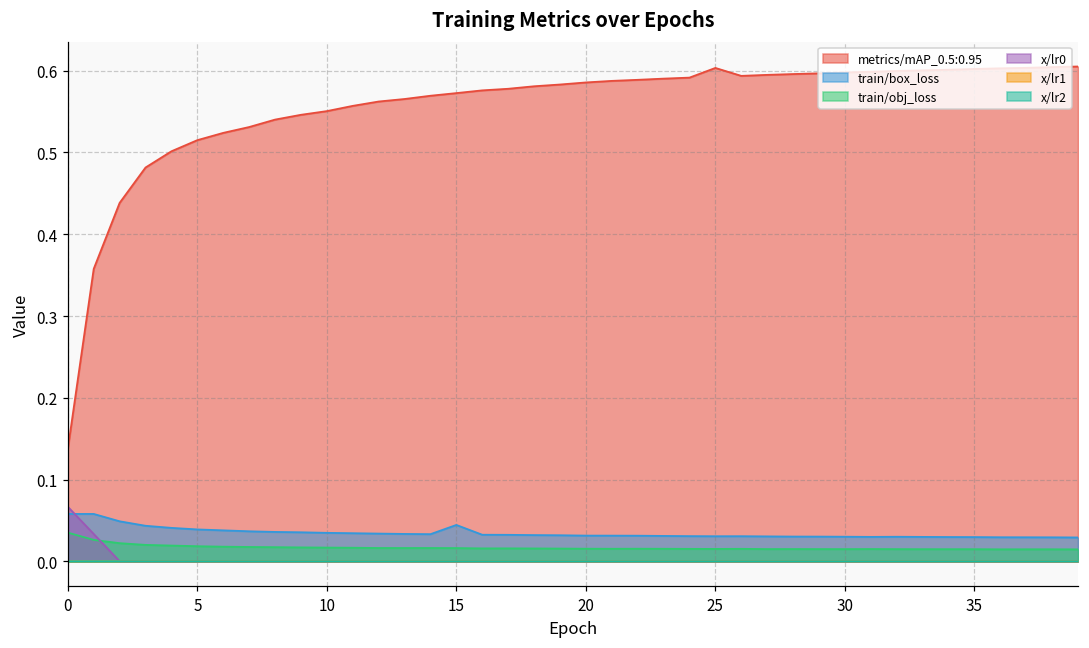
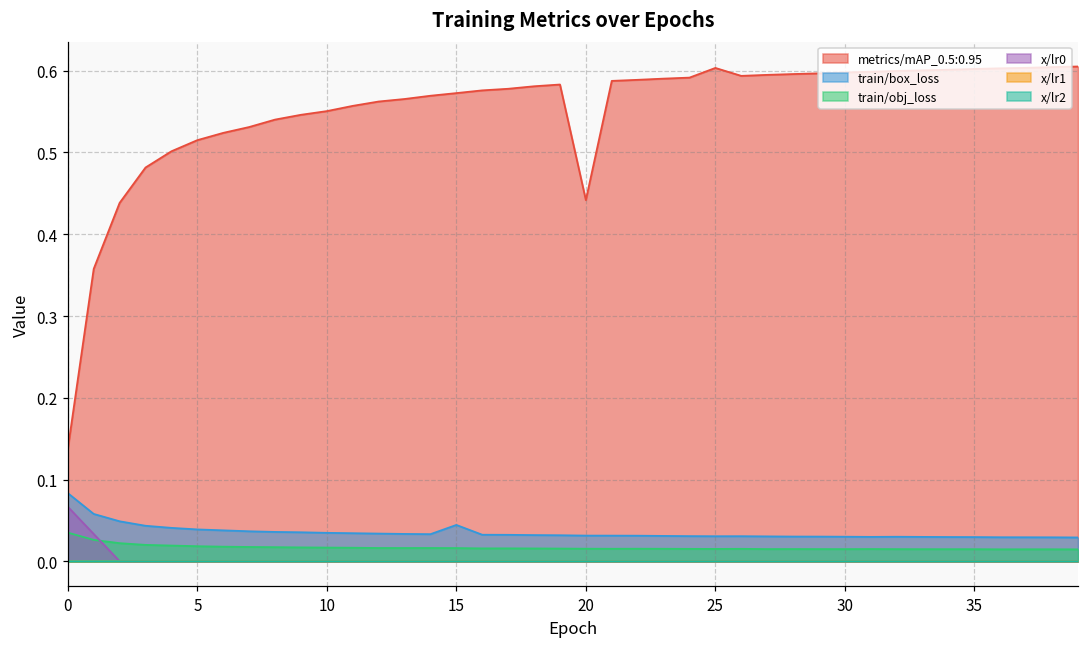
train/box_loss, 0: 0.06 -> 0.08
metrics/mAP_0.5:0.95, 20: 0.59 -> 0.44
